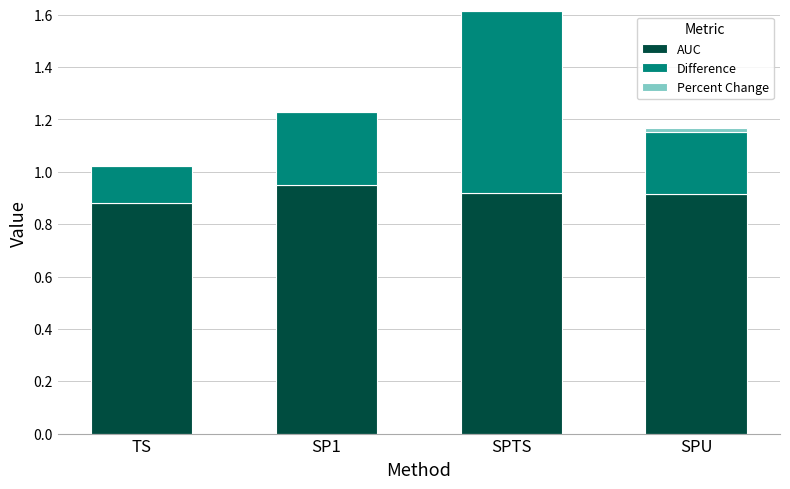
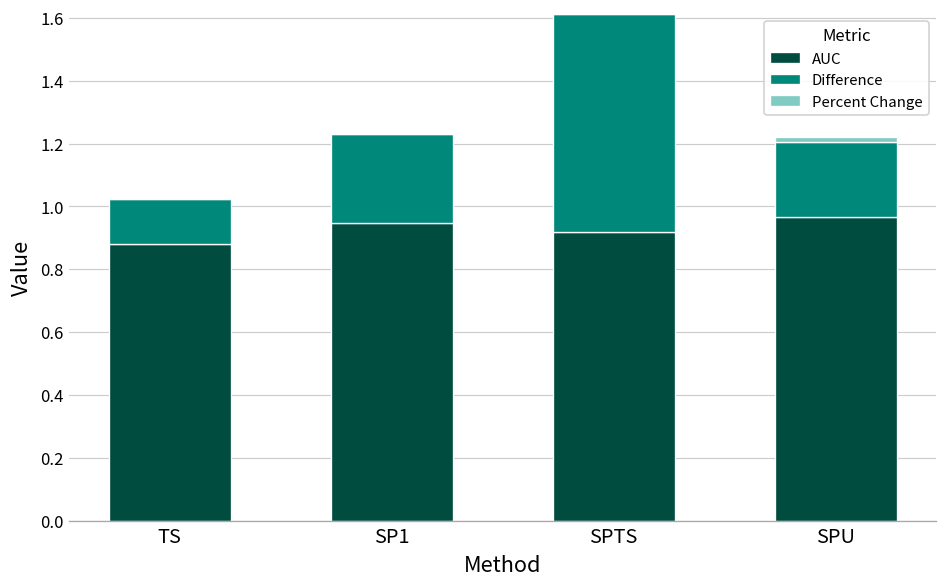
AUC, SPU: 0.91 -> 0.97
